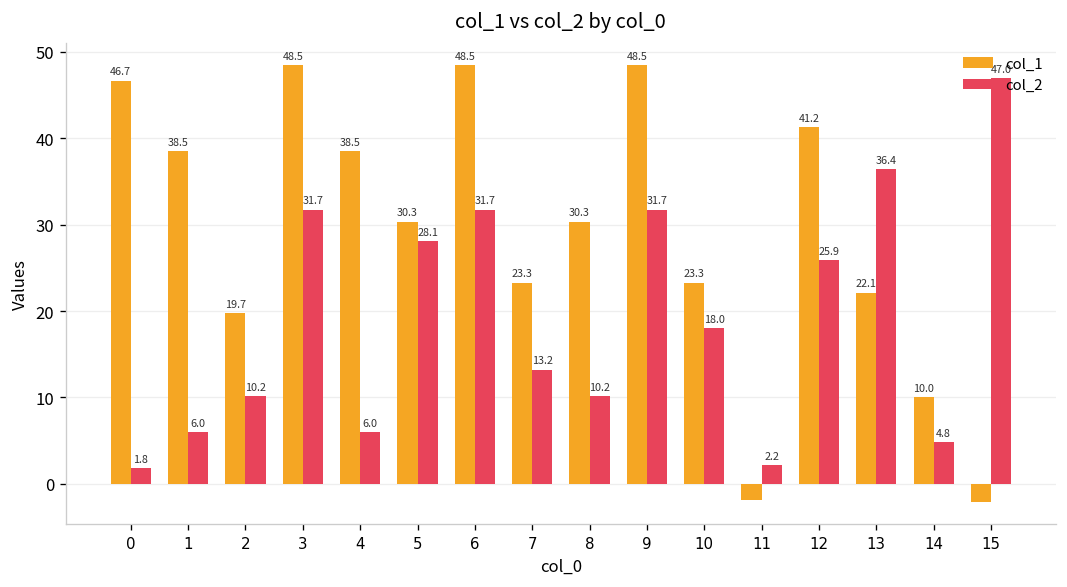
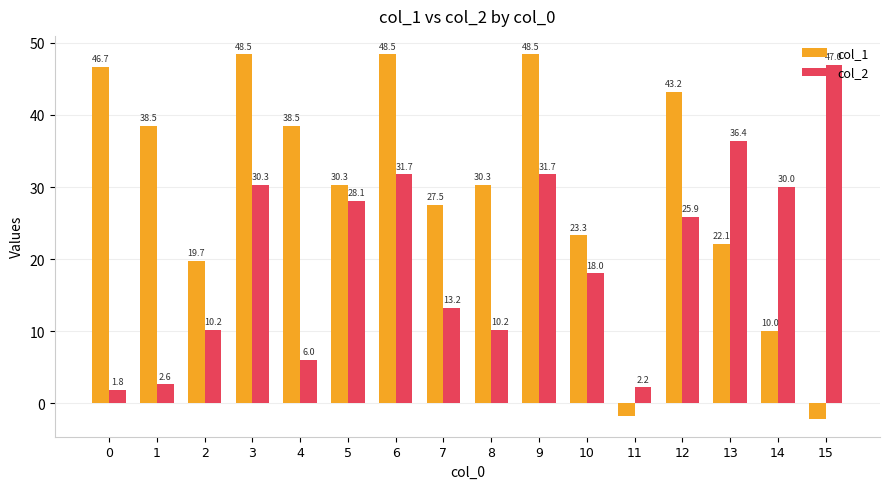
col_2, 1: 6.0 -> 2.6
col_2, 3: 31.7 -> 30.3
col_1, 7: 23.3 -> 27.5
col_1, 12: 41.2 -> 43.2
col_2, 14: 4.8 -> 30.0
